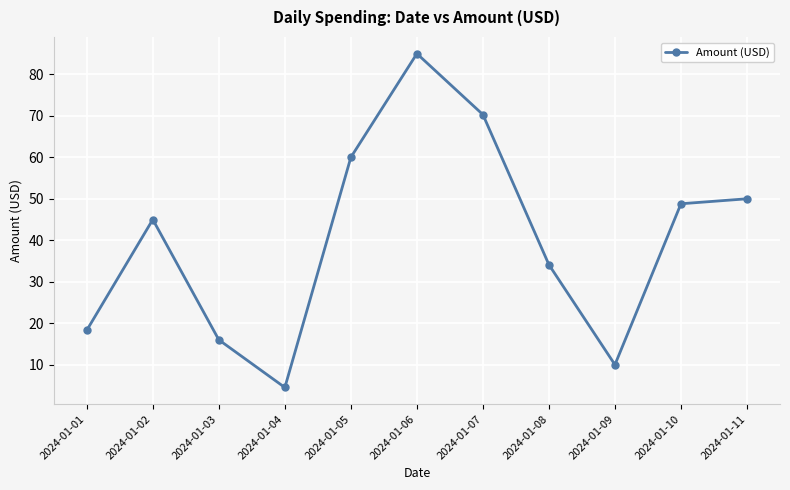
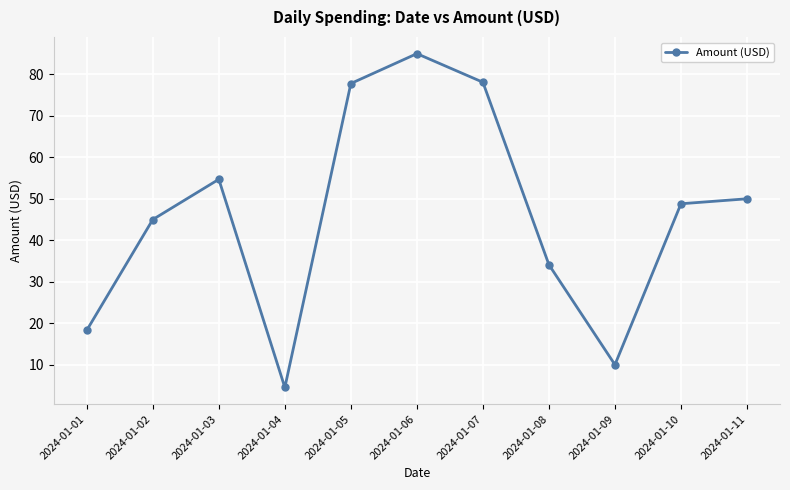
2024-01-03: 16 -> 55
2024-01-05: 60 -> 78
2024-01-07: 70 -> 78
